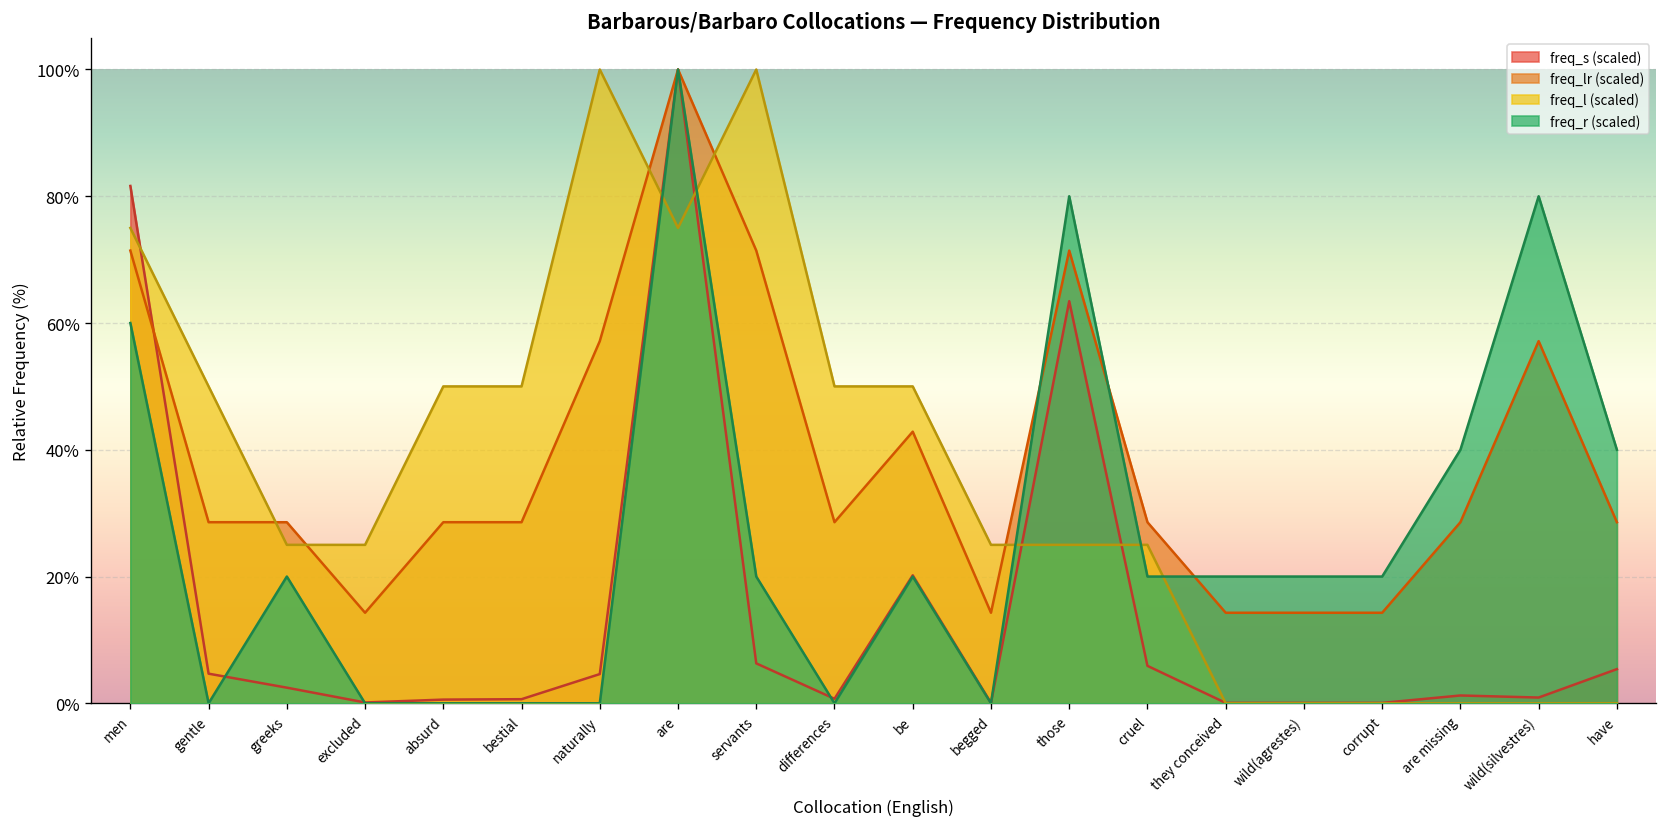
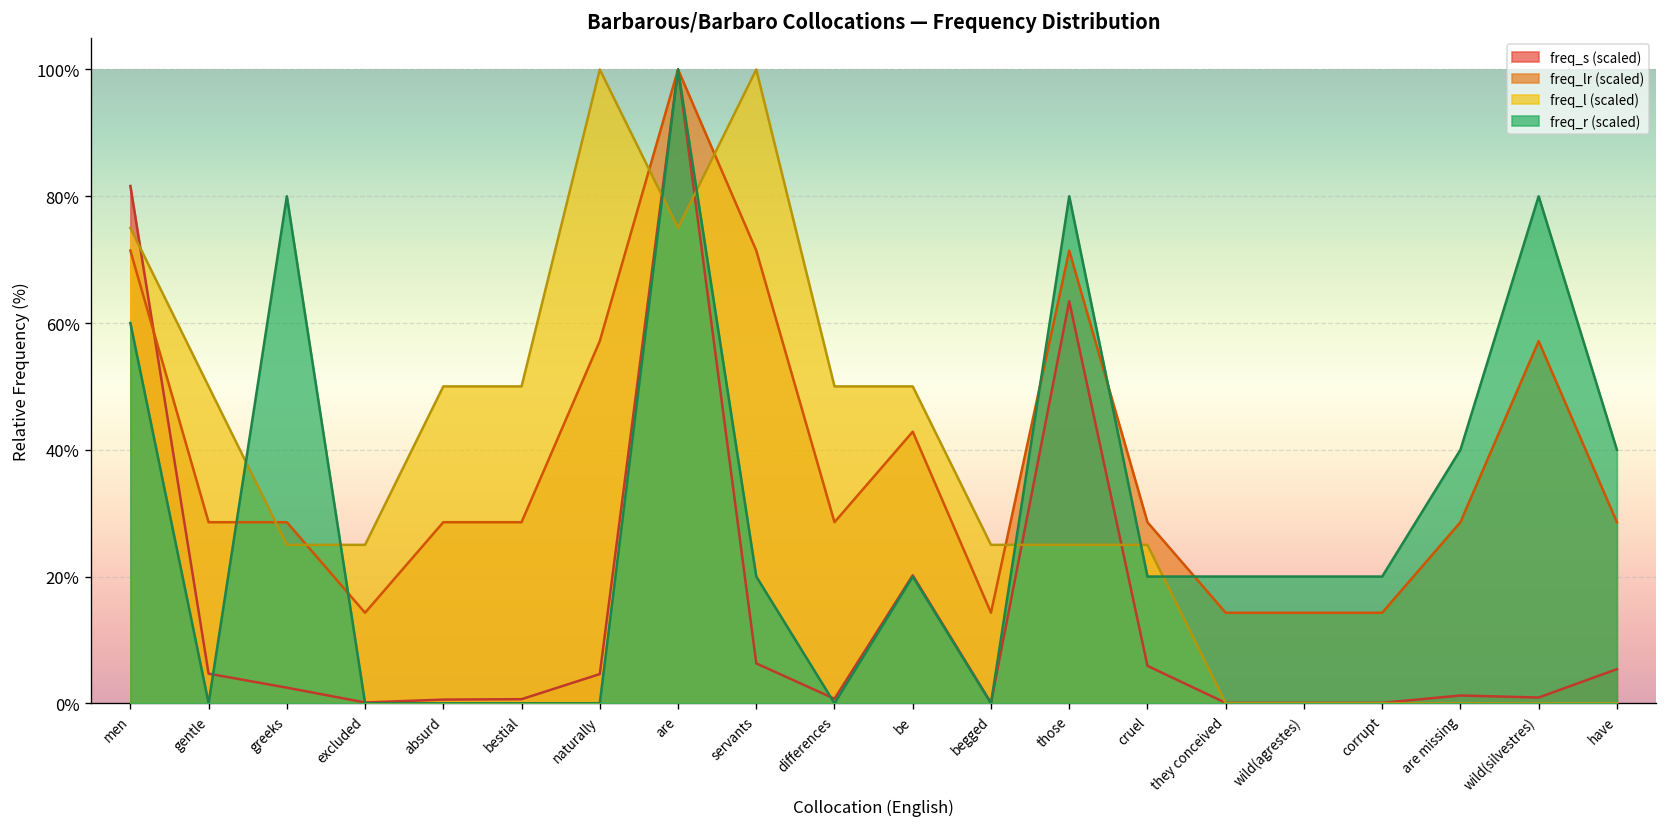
freq_r (scaled), greeks: 20% -> 80%
